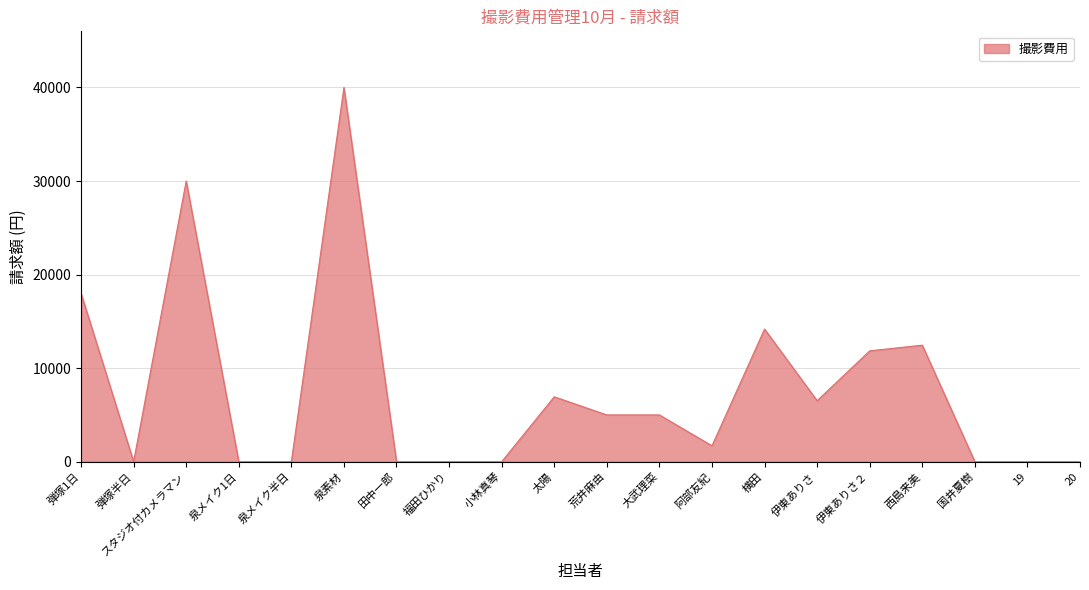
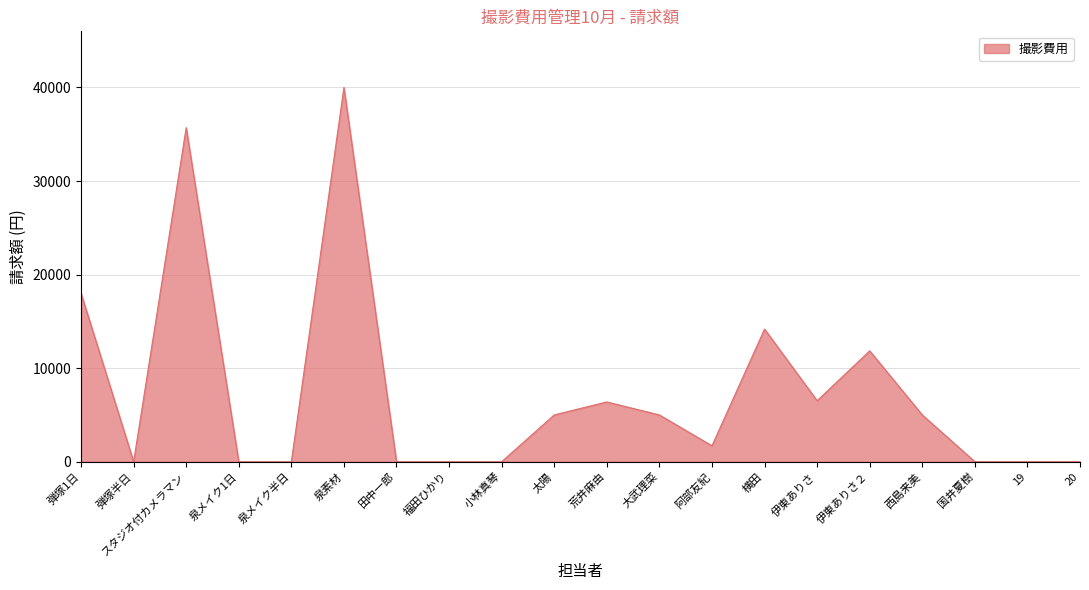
スタジオ付カメラマン: 30000 -> 36000
太陽: 7000 -> 5000
荒井麻由: 5000 -> 6000
西島来美: 12000 -> 5000
